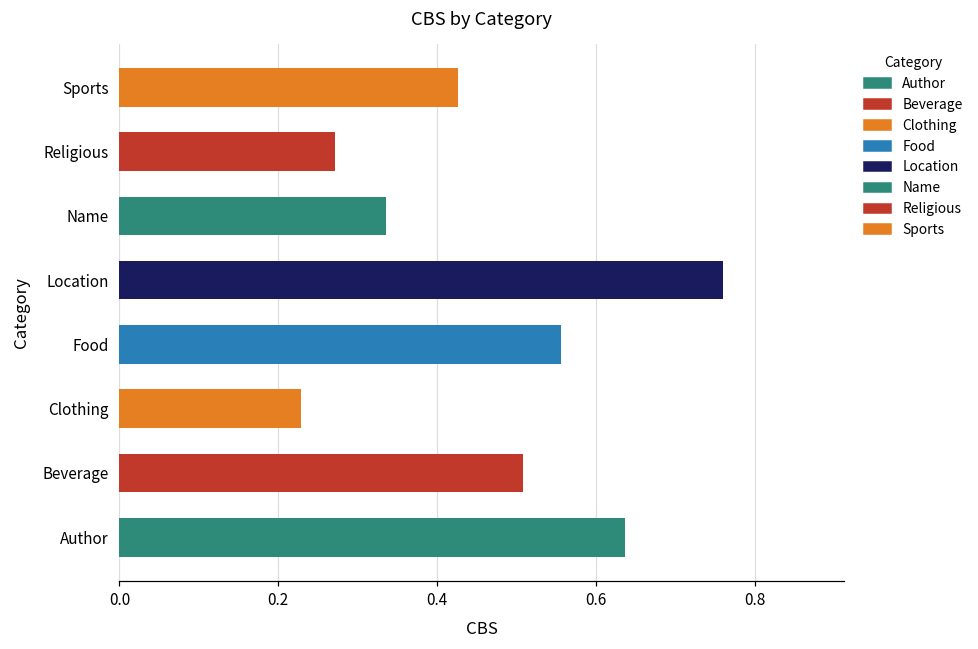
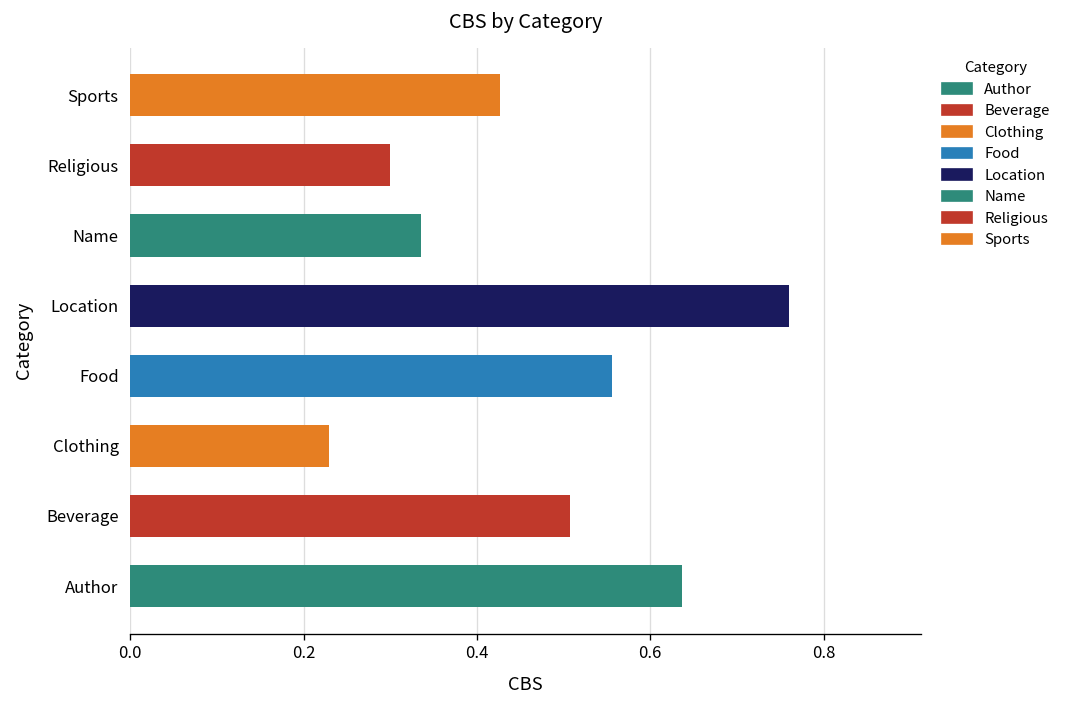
Religious: 0.27 -> 0.30
